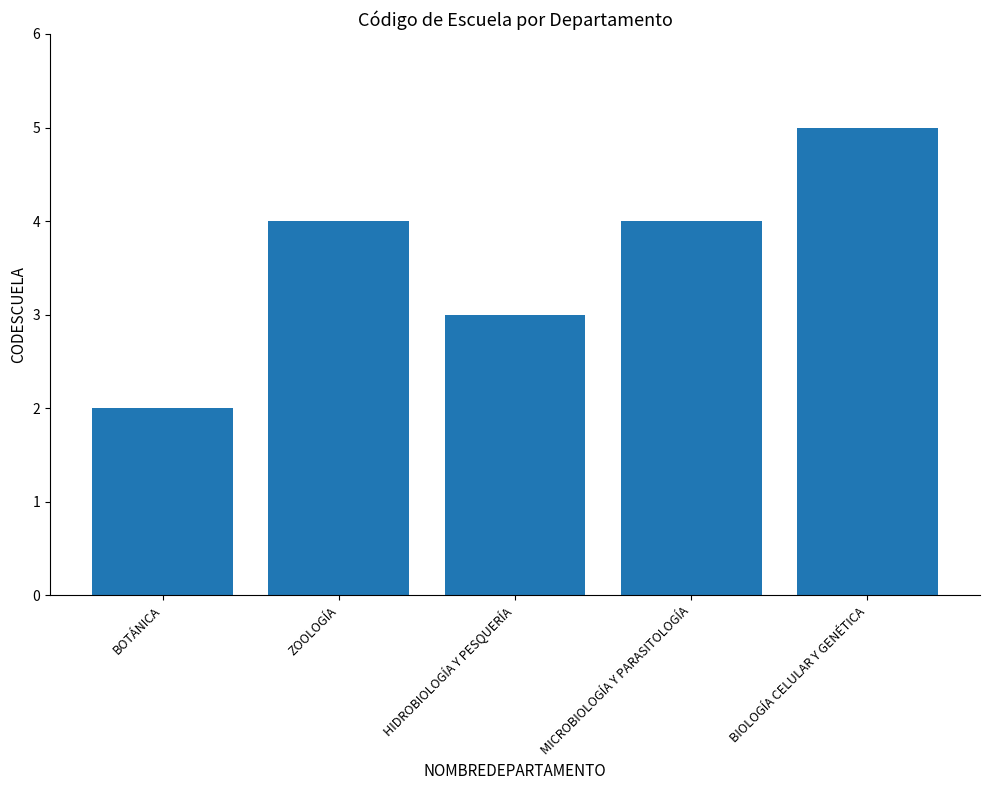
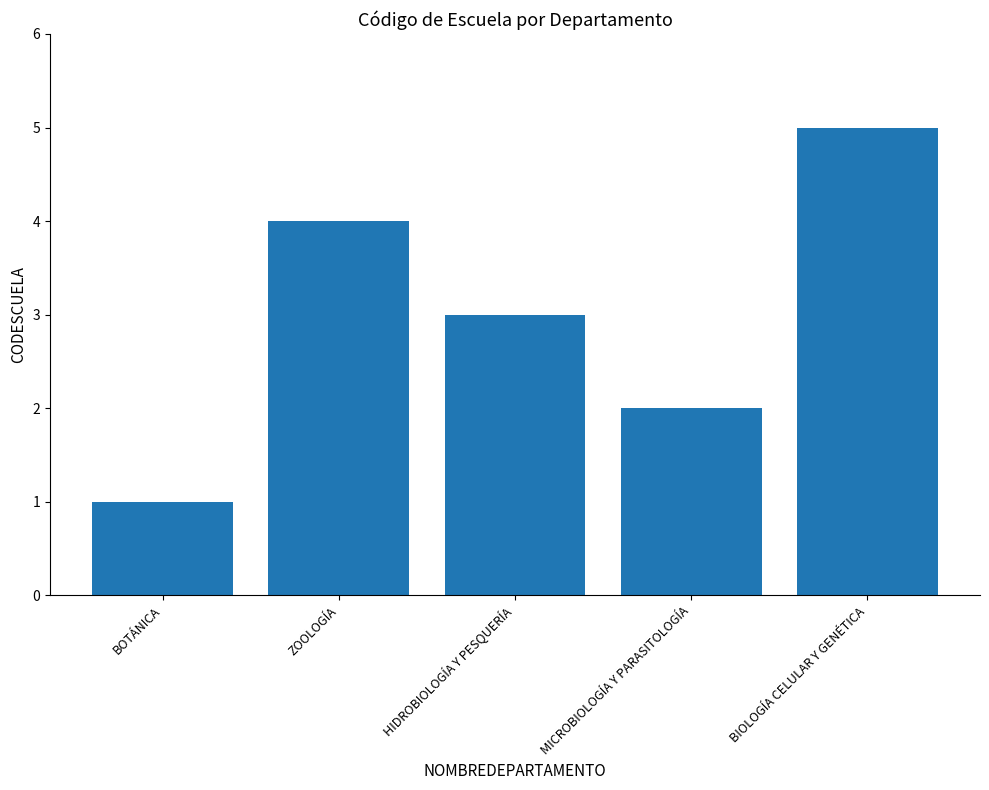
BOTÁNICA: 2 -> 1
MICROBIOLOGÍA Y PARASITOLOGÍA: 4 -> 2
